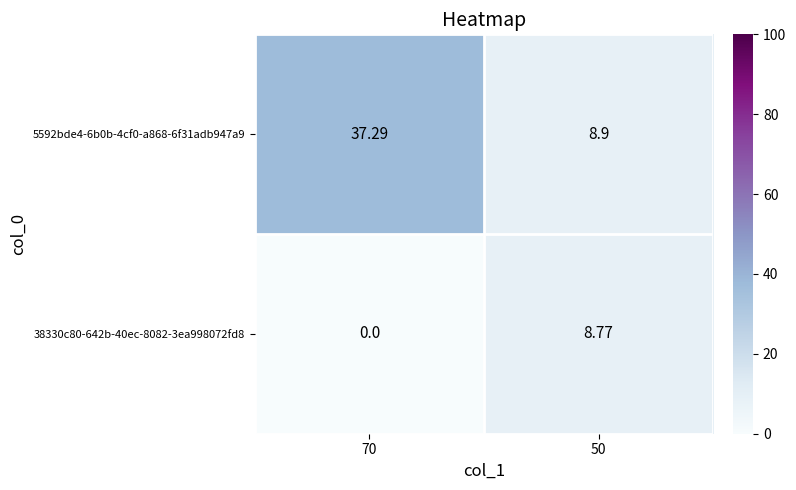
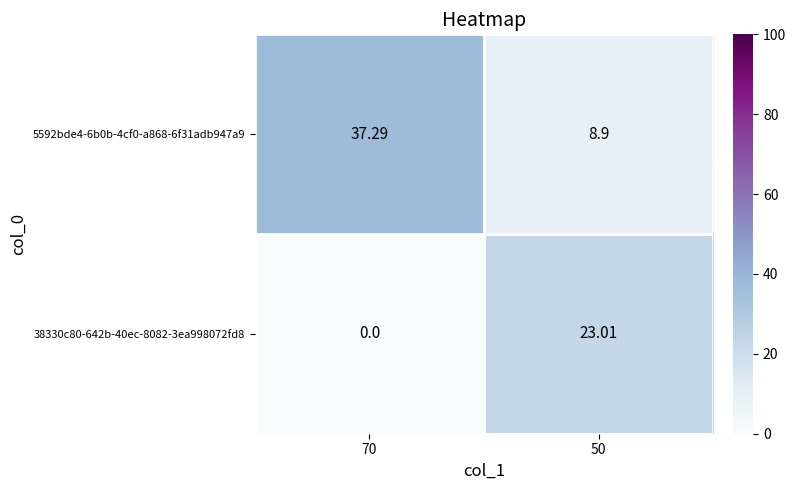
38330c80-642b-40ec-8082-3ea998072fd8, 50: 8.77 -> 23.01
